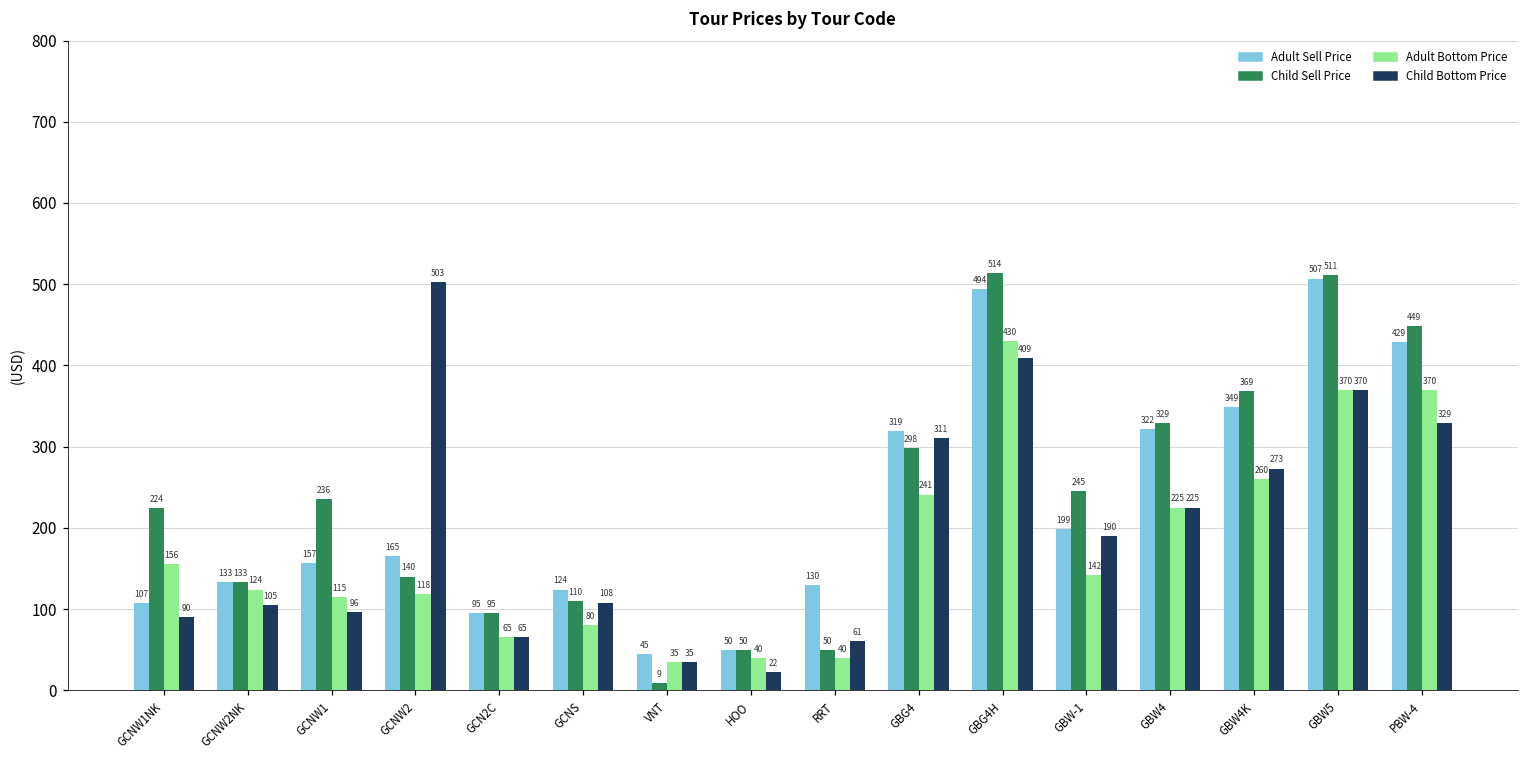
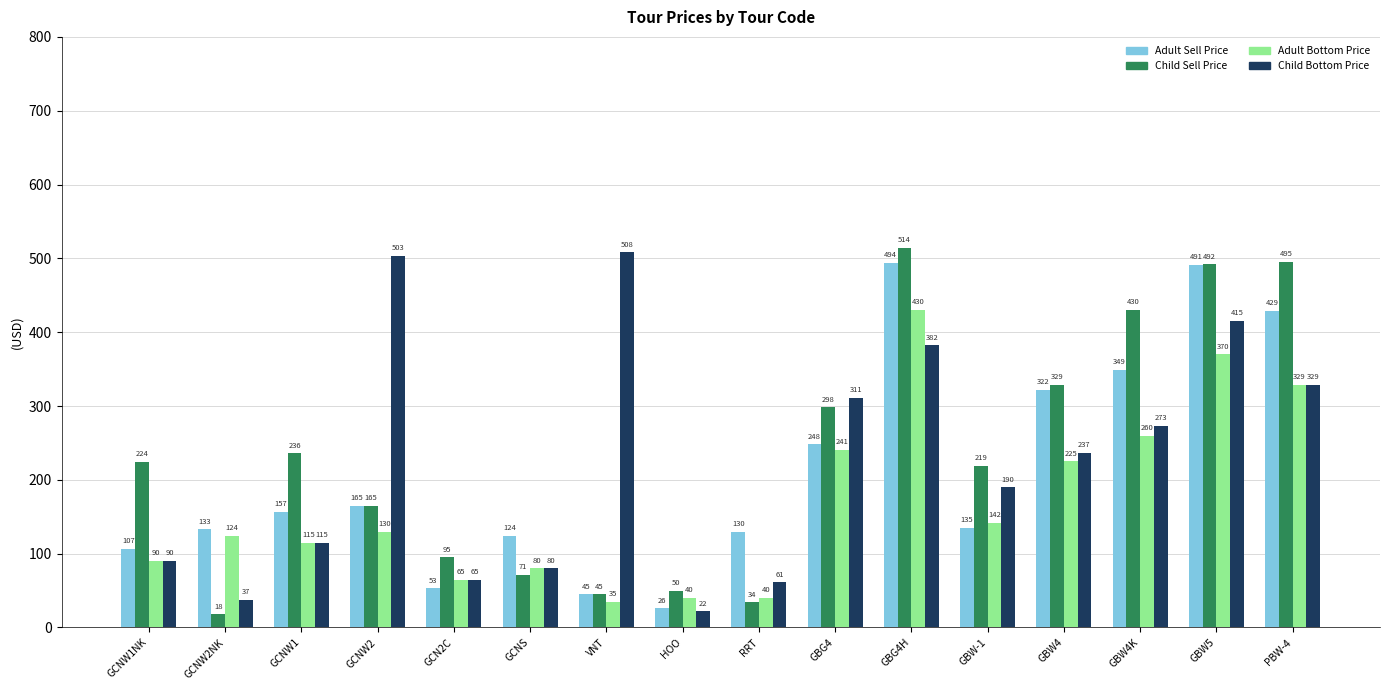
Adult Bottom Price, GCNW1NK: 156 -> 90
Child Sell Price, GCNW2NK: 133 -> 18
Child Bottom Price, GCNW2NK: 105 -> 37
Child Bottom Price, GCNW1: 96 -> 115
Child Sell Price, GCNW2: 140 -> 165
Adult Bottom Price, GCNW2: 118 -> 130
Adult Sell Price, GCN2C: 95 -> 53
Child Sell Price, GCNS: 110 -> 71
Child Bottom Price, GCNS: 108 -> 80
Child Sell Price, VNT: 9 -> 45
Child Bottom Price, VNT: 35 -> 508
Adult Sell Price, HOO: 50 -> 26
Child Sell Price, RRT: 50 -> 34
Adult Sell Price, GBG4: 319 -> 248
Child Bottom Price, GBG4H: 409 -> 382
Adult Sell Price, GBW-1: 199 -> 135
Child Sell Price, GBW-1: 245 -> 219
Child Bottom Price, GBW4: 225 -> 237
Child Sell Price, GBW4K: 369 -> 430
Adult Sell Price, GBW5: 507 -> 491
Child Sell Price, GBW5: 511 -> 492
Child Bottom Price, GBW5: 370 -> 415
Child Sell Price, PBW-4: 449 -> 495
Adult Bottom Price, PBW-4: 370 -> 329
